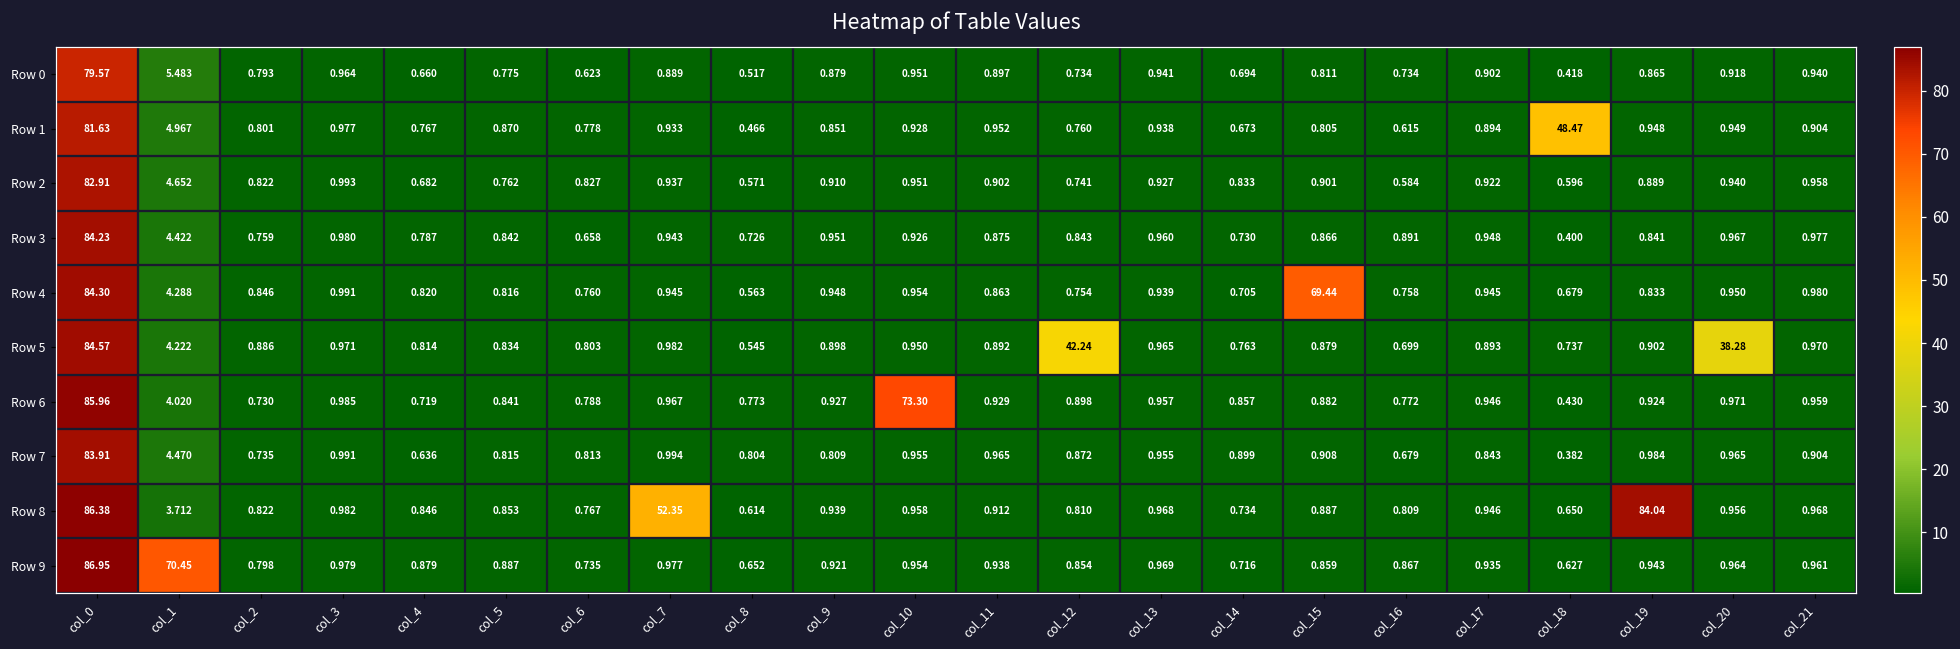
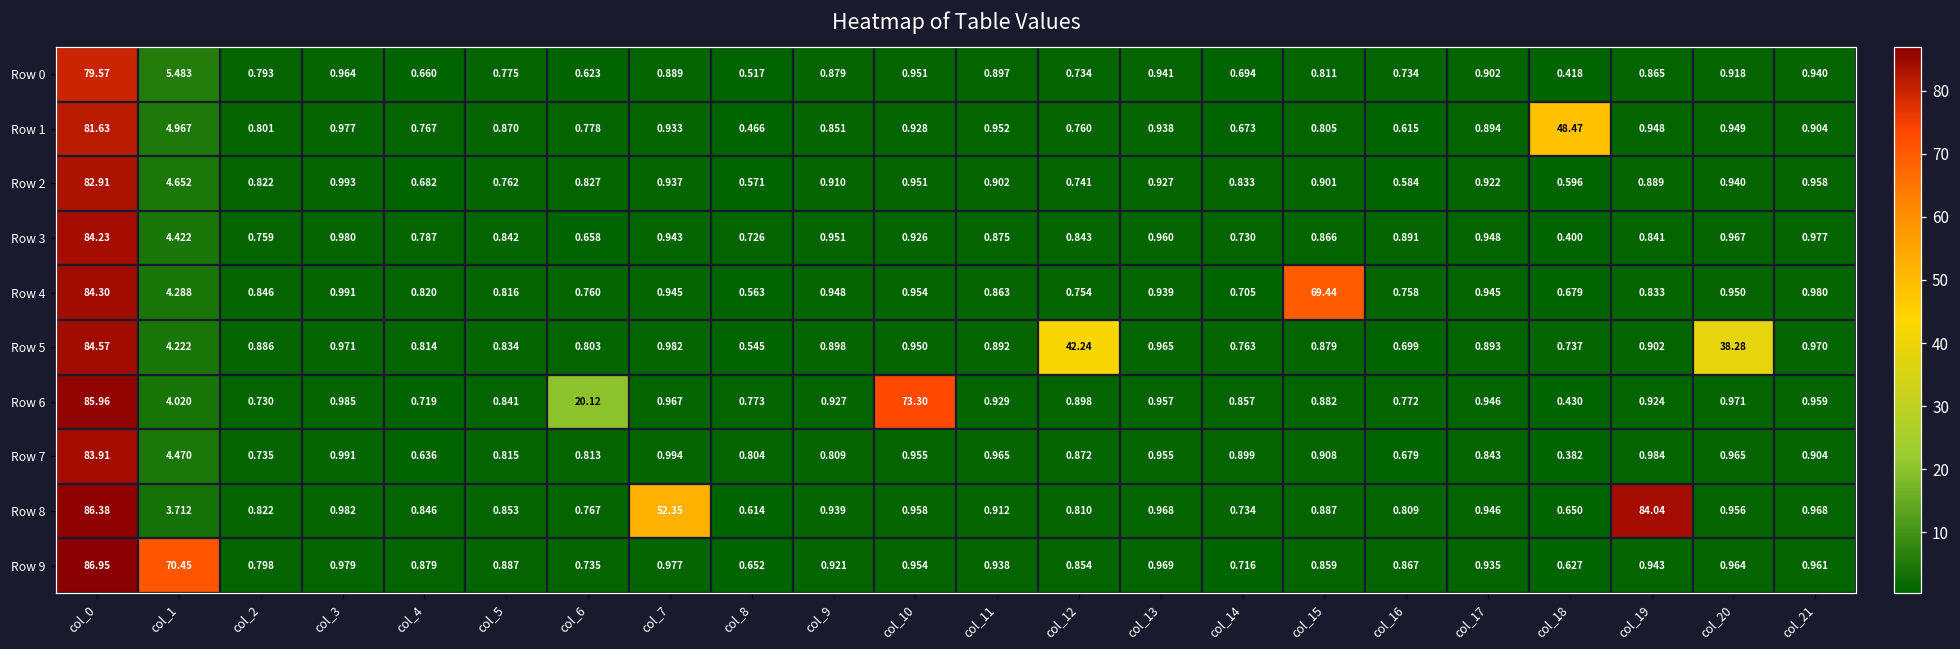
Row 6, col_6: 0.788 -> 20.12
